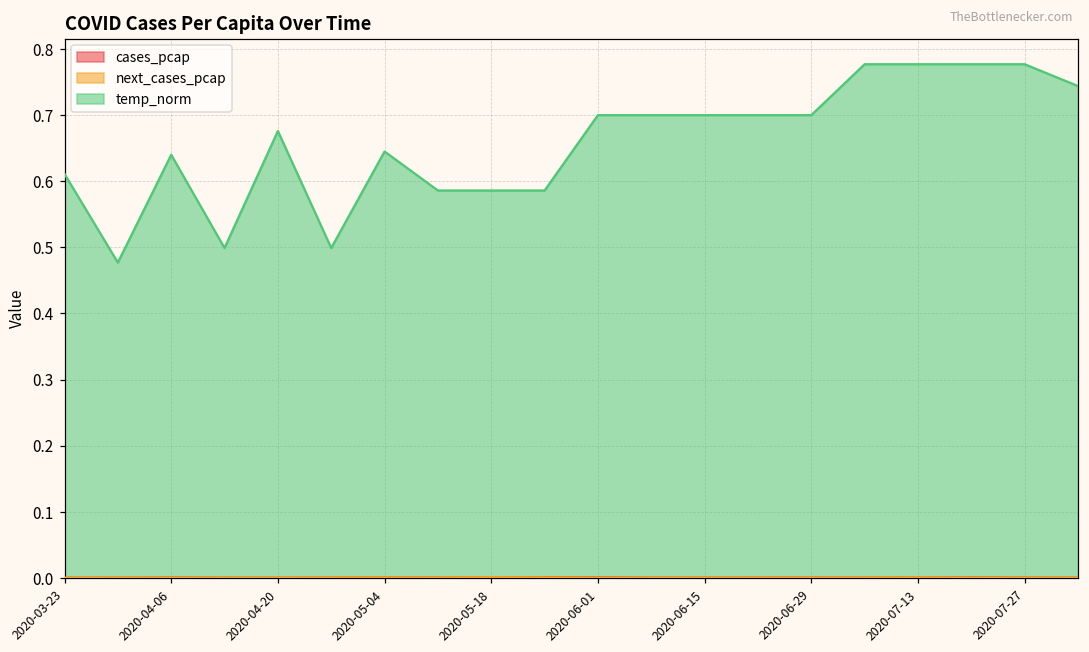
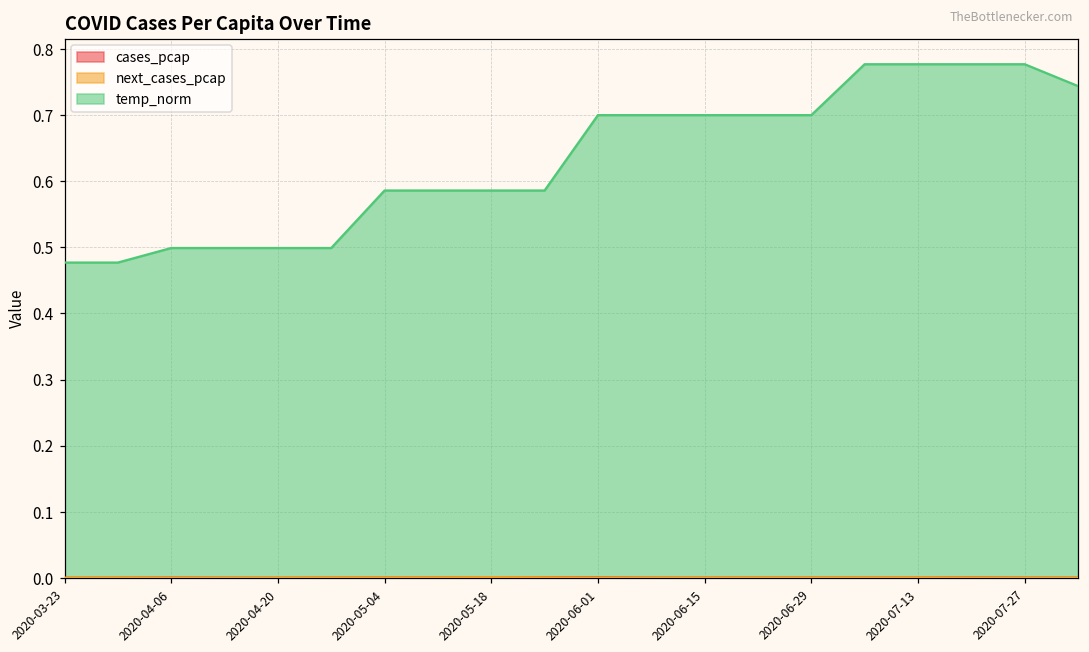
temp_norm, 2020-03-23: 0.61 -> 0.48
temp_norm, 2020-04-06: 0.64 -> 0.50
temp_norm, 2020-04-20: 0.68 -> 0.50
temp_norm, 2020-05-04: 0.65 -> 0.59
